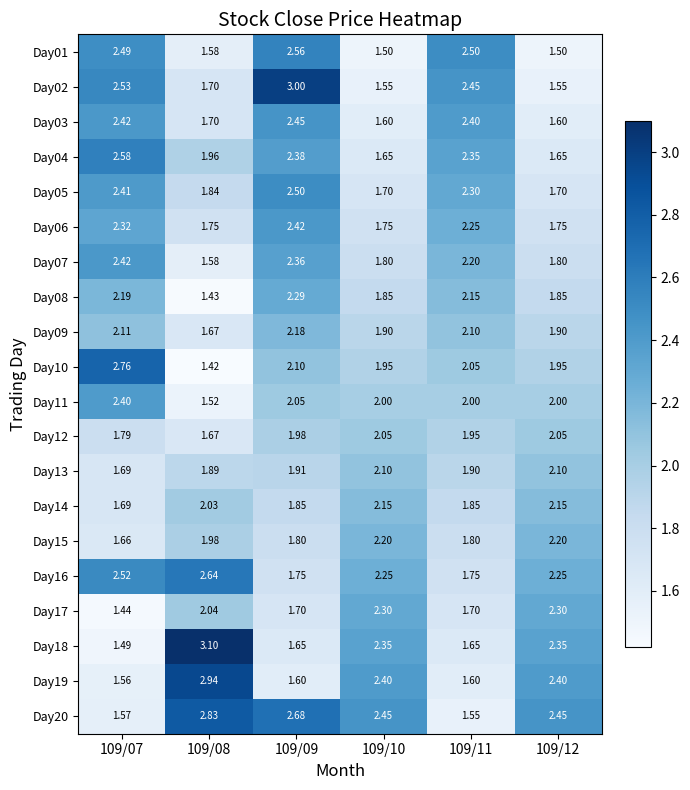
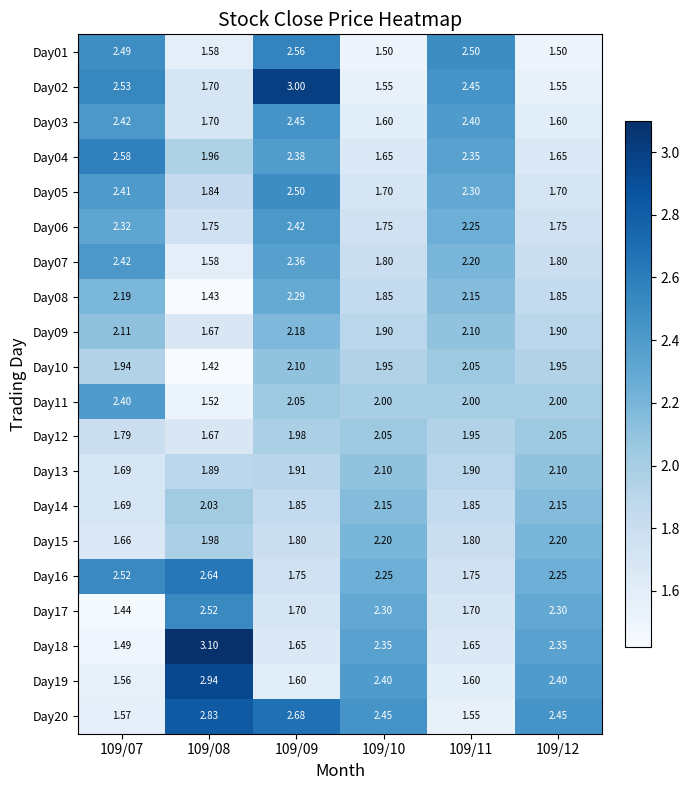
Day10, 109/07: 2.76 -> 1.94
Day17, 109/08: 2.04 -> 2.52
